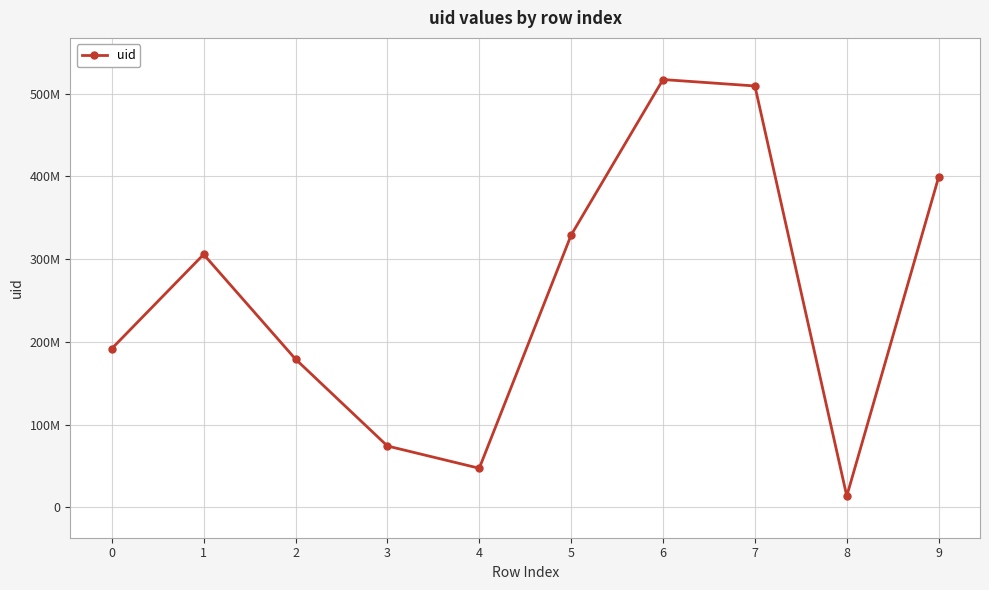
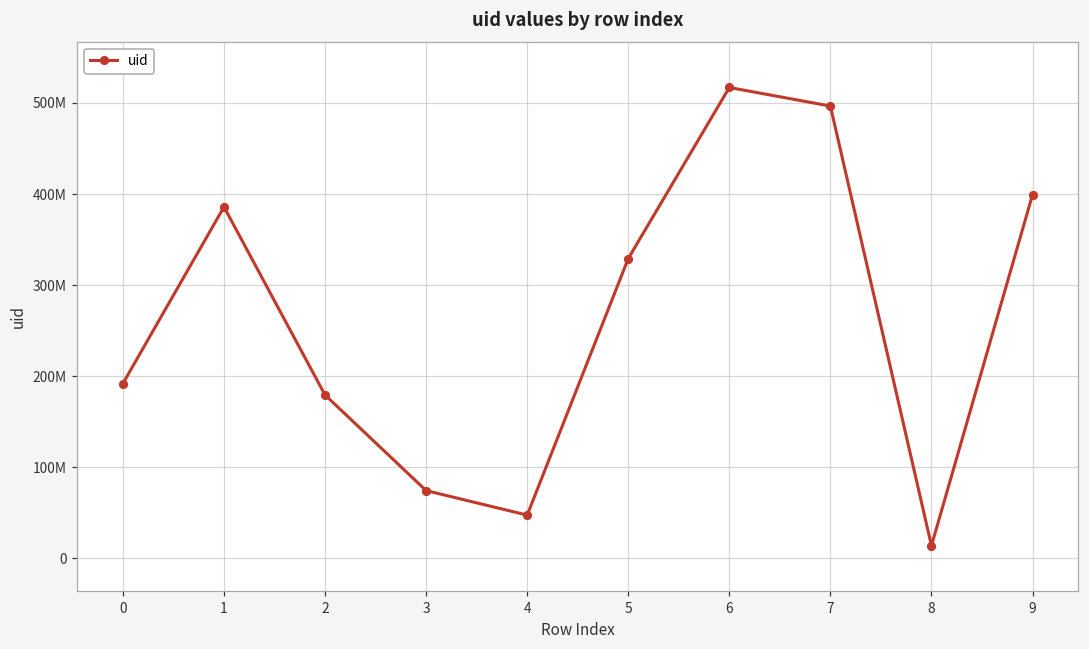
1: 310000000 -> 390000000
7: 510000000 -> 500000000
